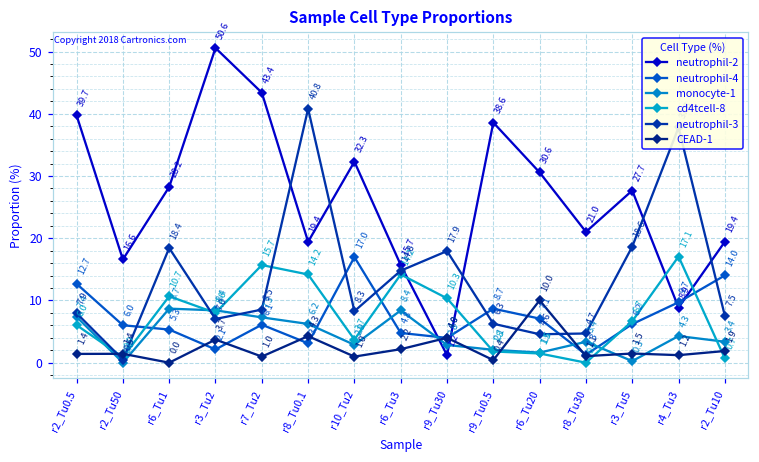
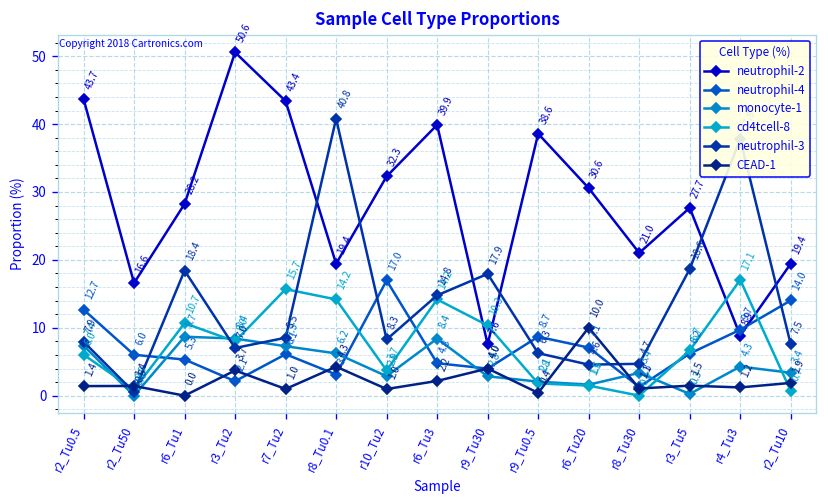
neutrophil-2, r2_Tu0.5: 39.7 -> 43.7
neutrophil-2, r6_Tu3: 15.7 -> 39.9
neutrophil-2, r9_Tu30: 1.2 -> 7.6
